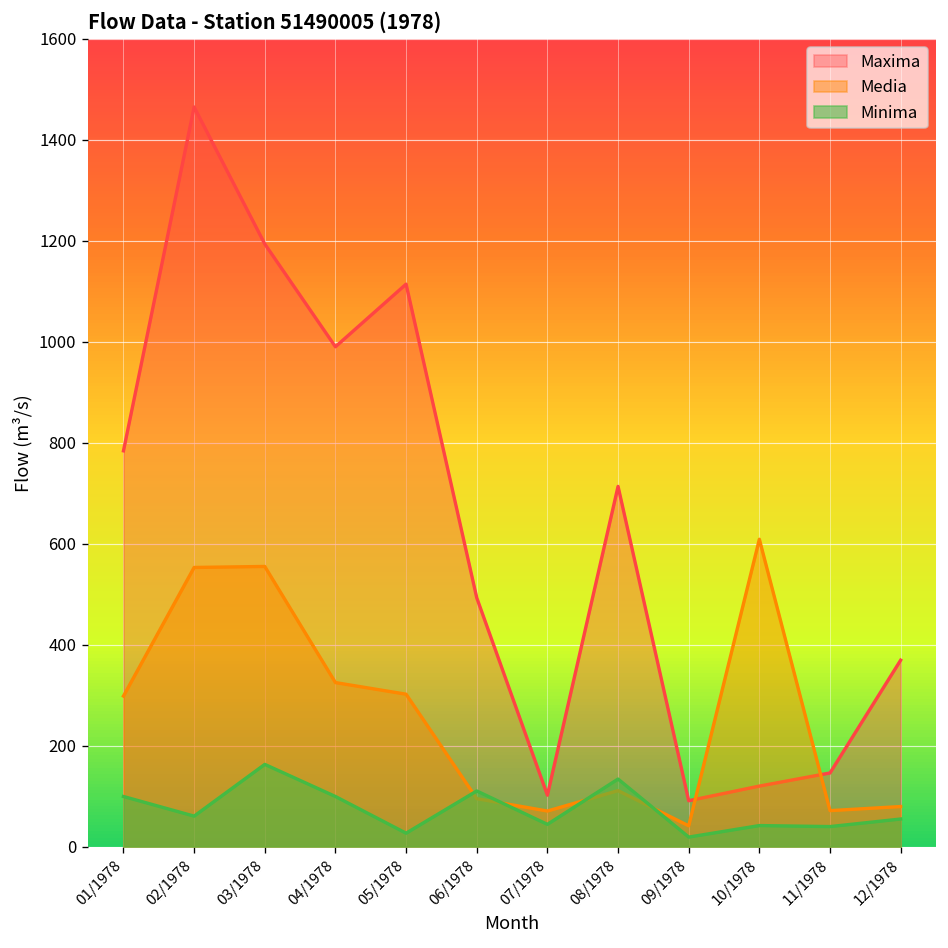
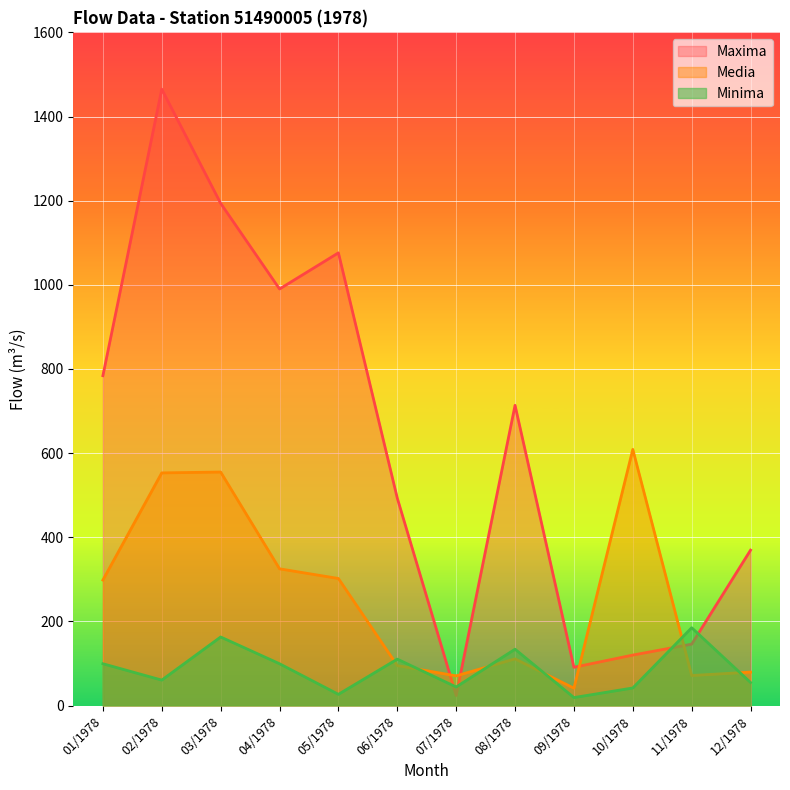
Maxima, 05/1978: 1110 -> 1080
Maxima, 07/1978: 100 -> 20
Minima, 11/1978: 40 -> 180
